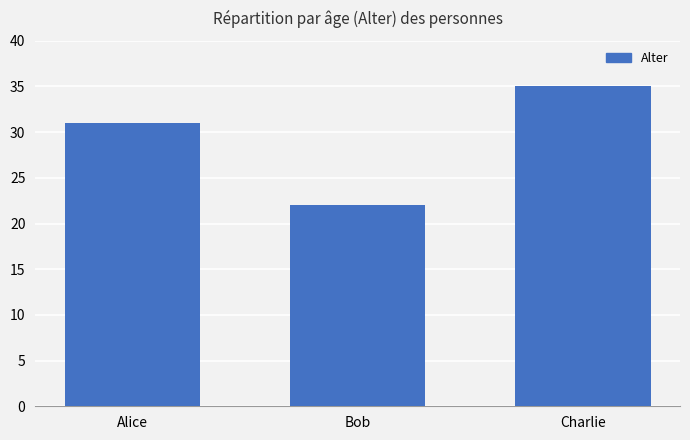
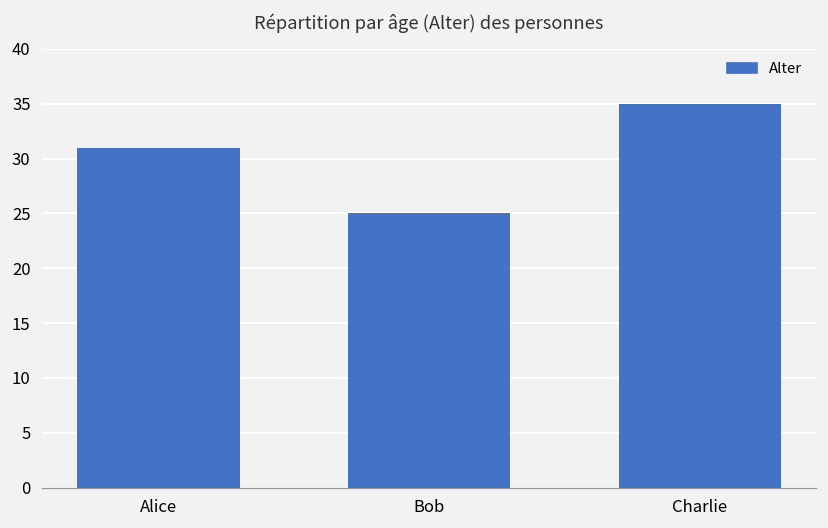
Bob: 22 -> 25
